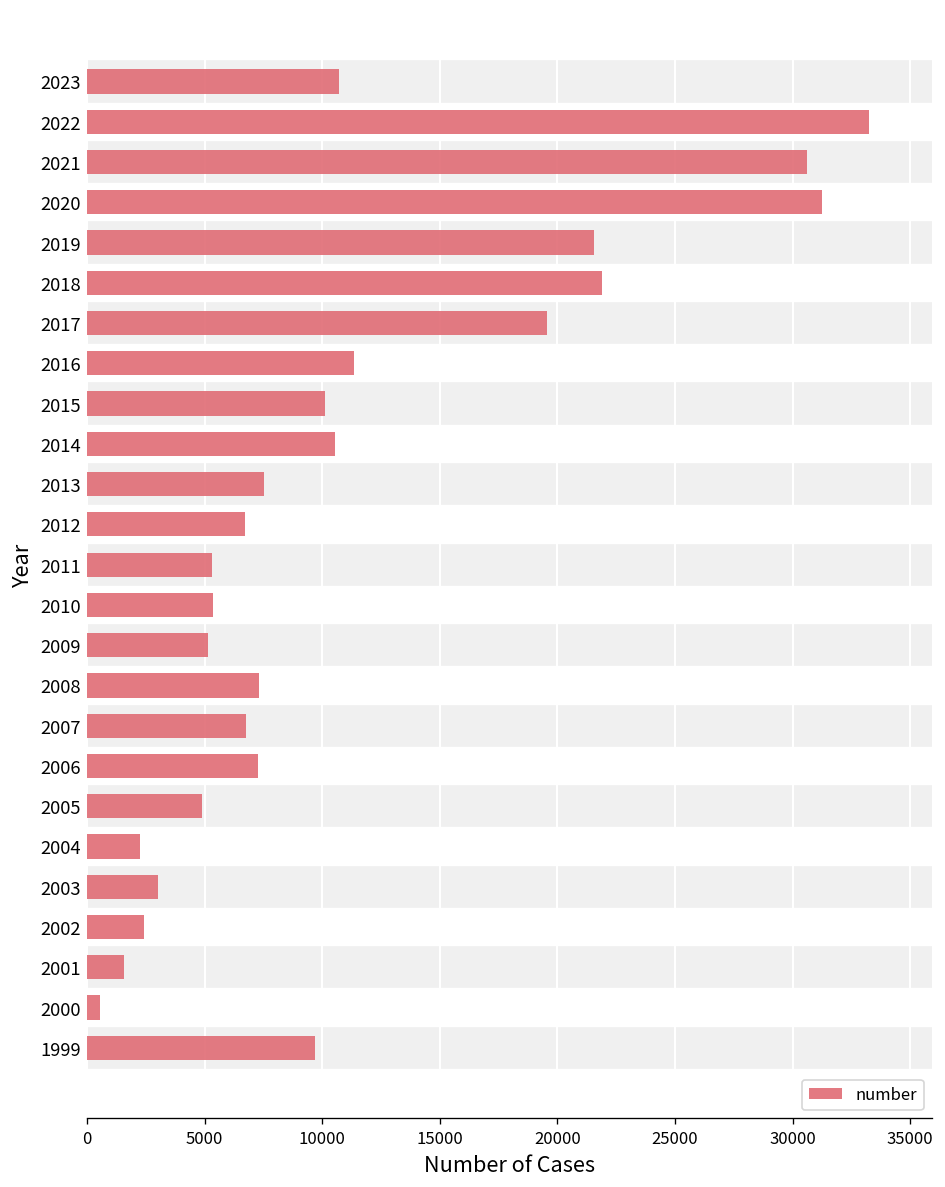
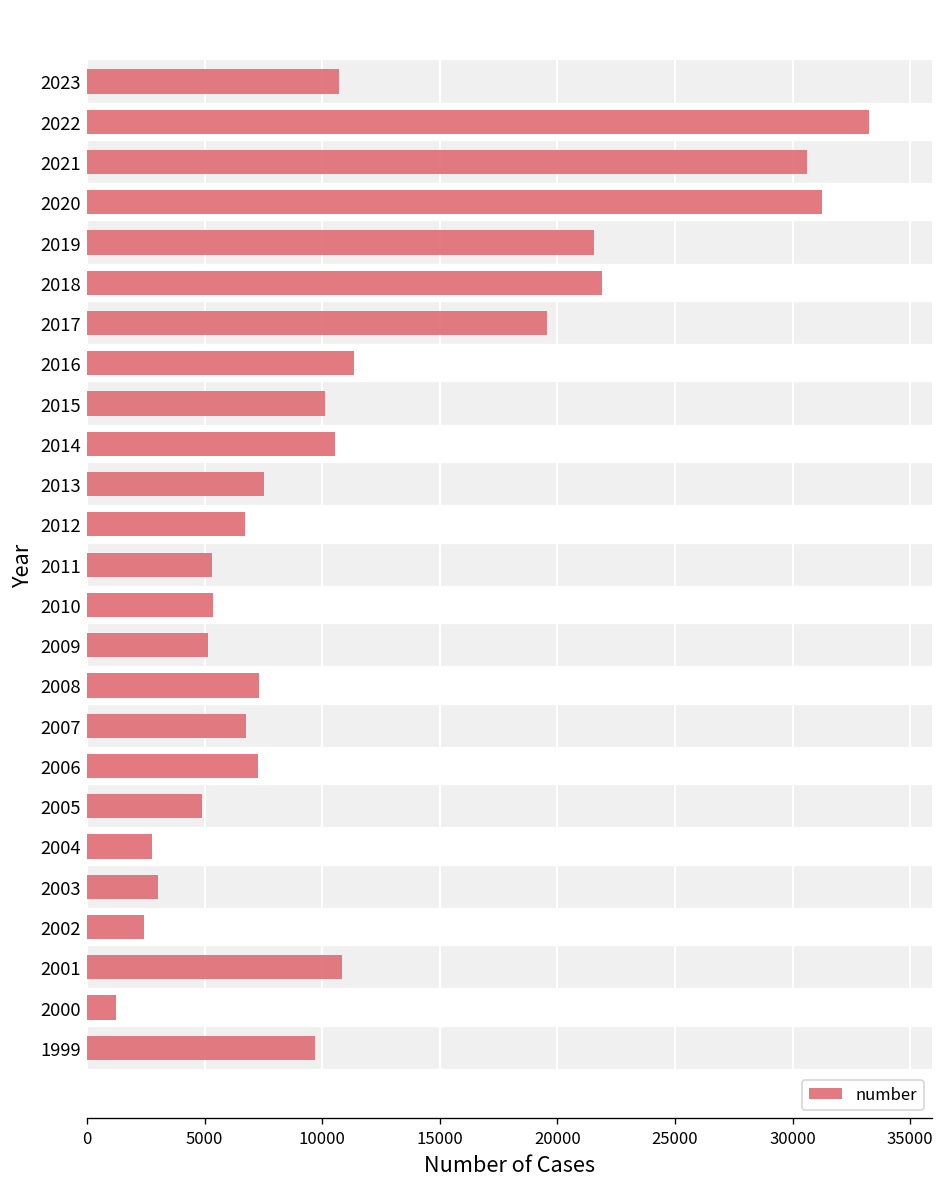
2004: 2300 -> 2800
2001: 1600 -> 10800
2000: 600 -> 1200
